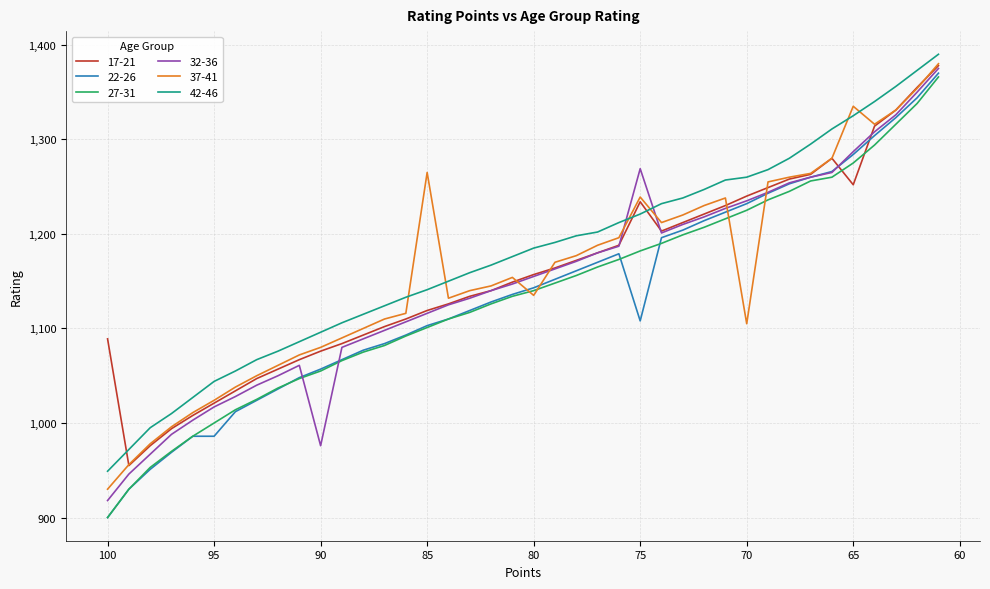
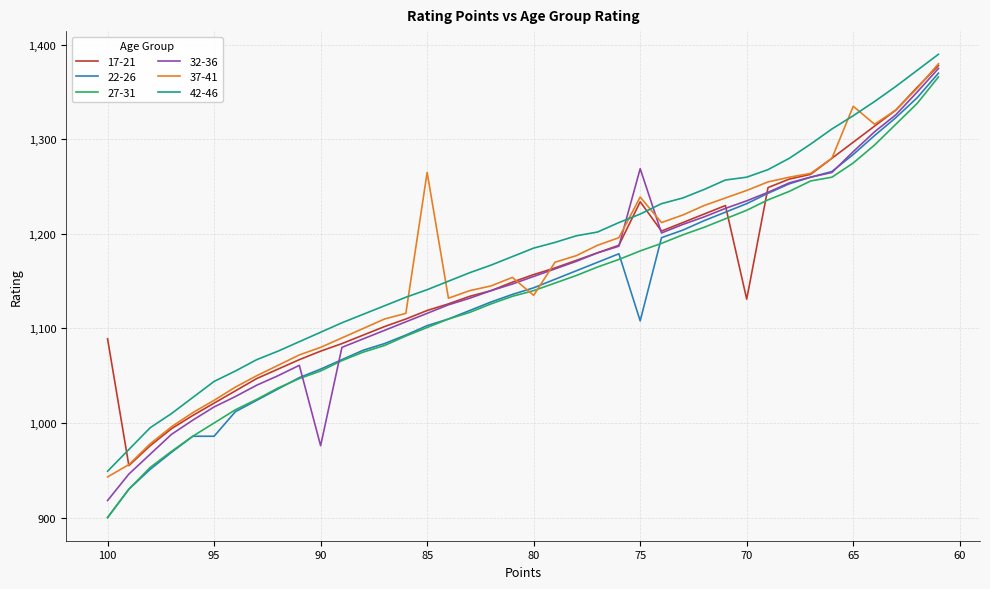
37-41, 100: 930 -> 940
17-21, 70: 1,240 -> 1,130
37-41, 70: 1,110 -> 1,250
17-21, 65: 1,250 -> 1,300
